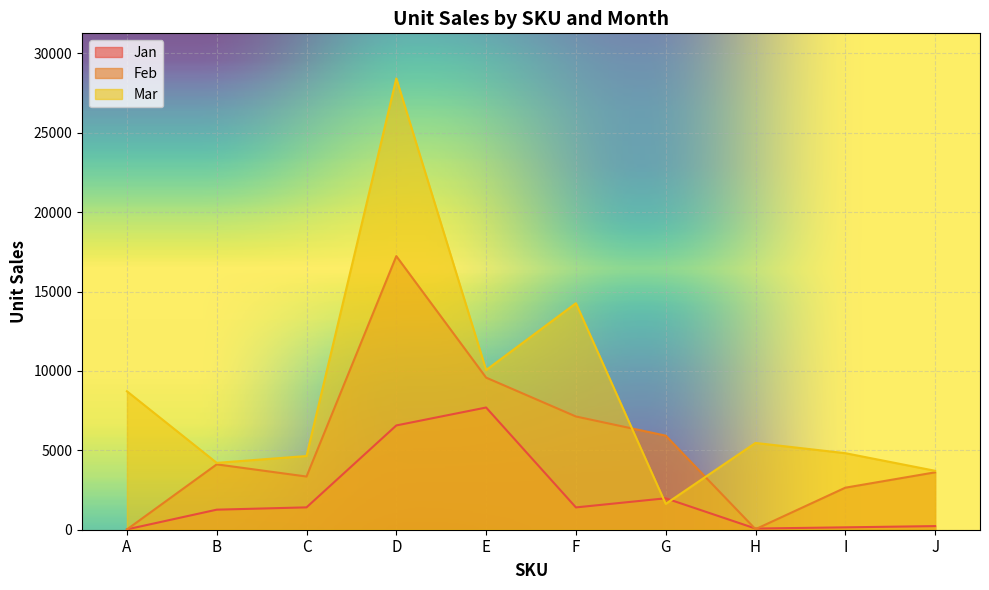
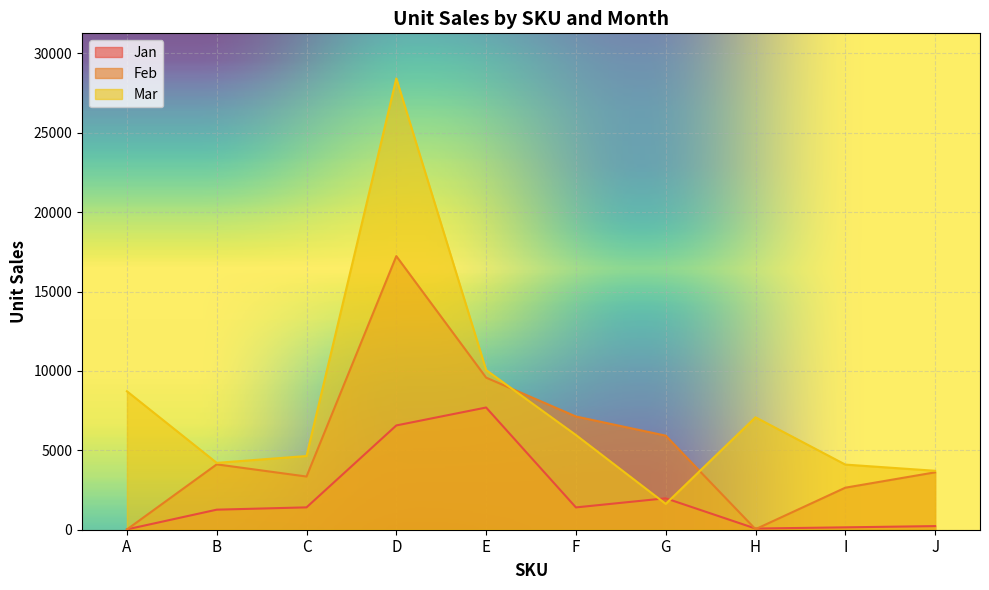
Mar, F: 14300 -> 6000
Mar, H: 5500 -> 7100
Mar, I: 4800 -> 4100
